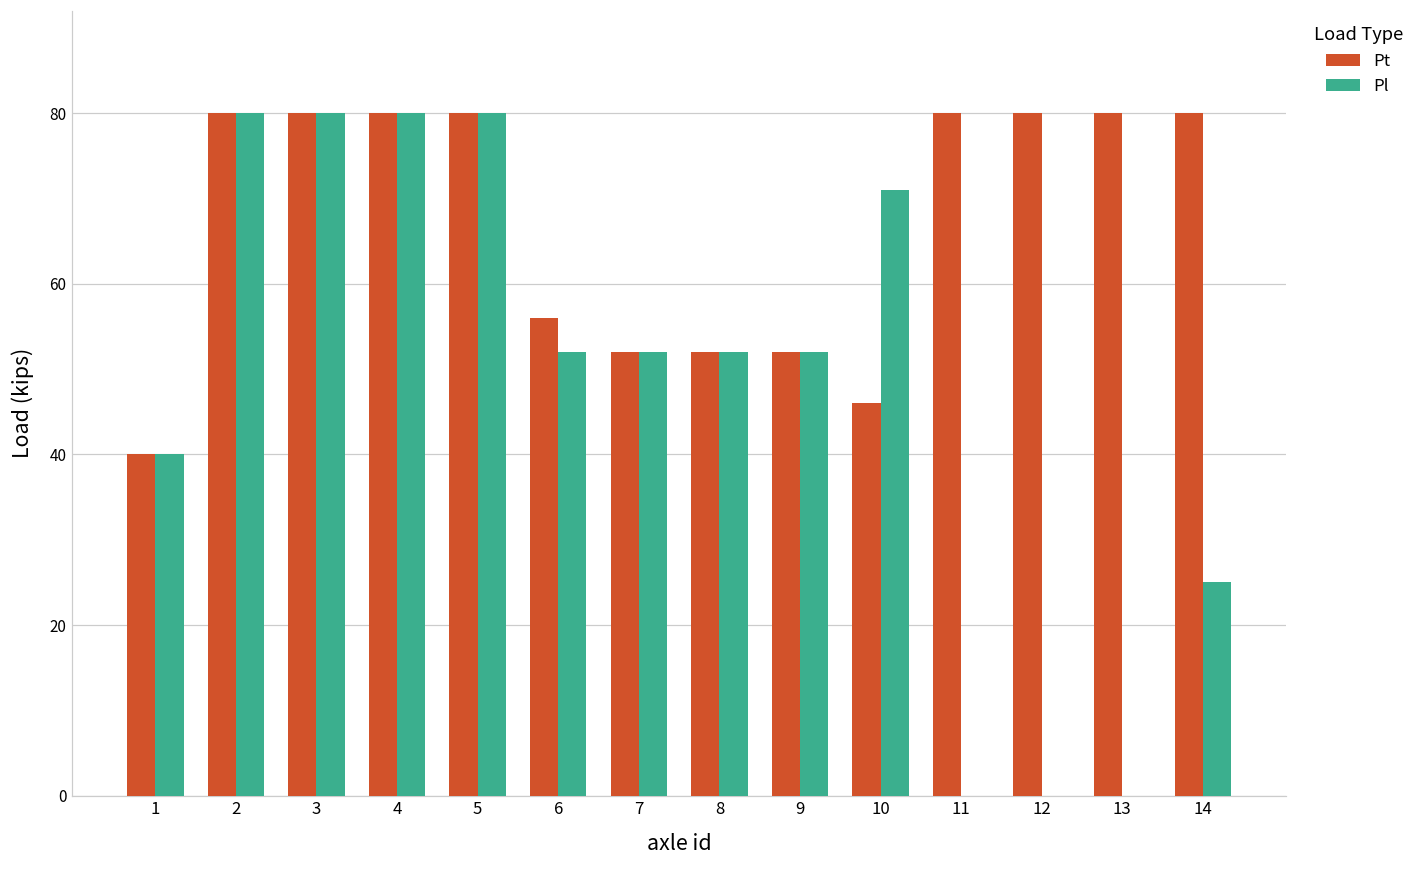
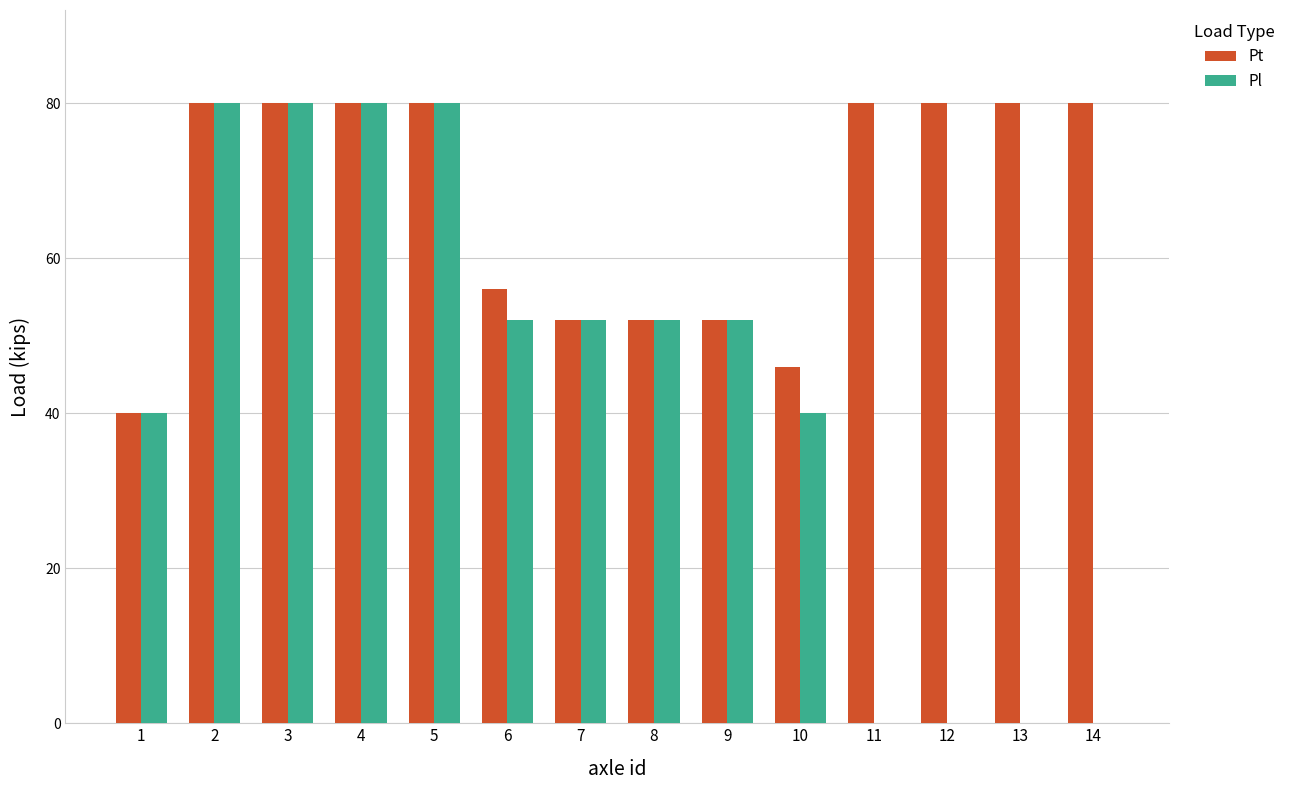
Pl, 10: 71 -> 40
Pl, 14: 25 -> 0
